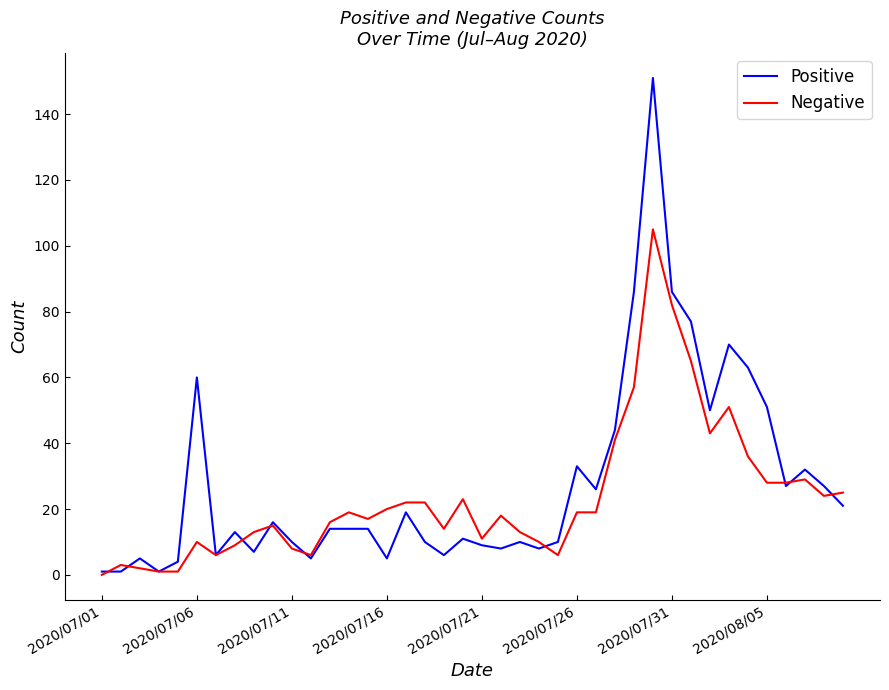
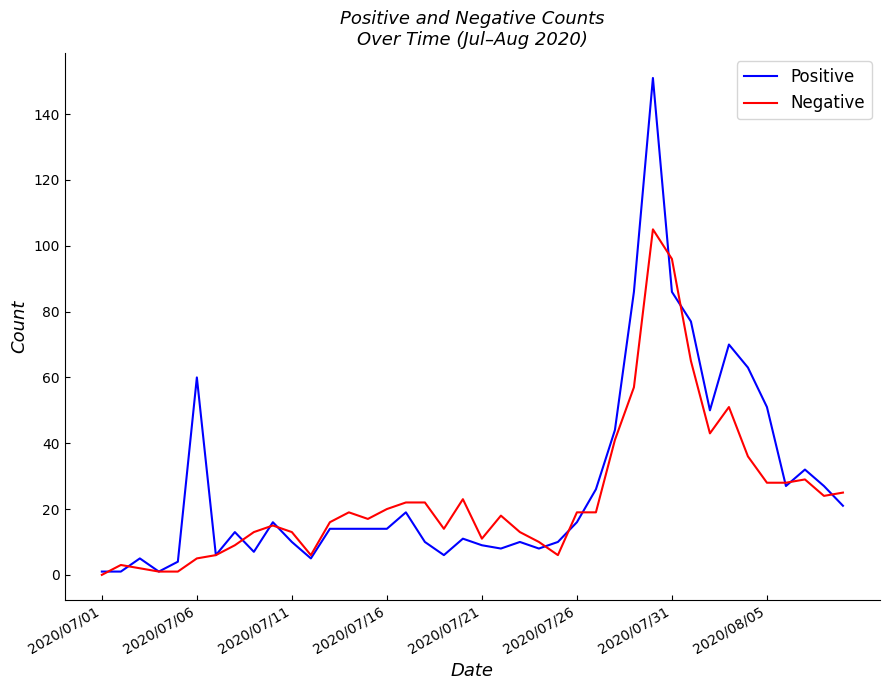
Negative, 2020/07/06: 10 -> 5
Negative, 2020/07/11: 8 -> 13
Positive, 2020/07/16: 5 -> 14
Positive, 2020/07/26: 33 -> 16
Negative, 2020/07/31: 82 -> 96
